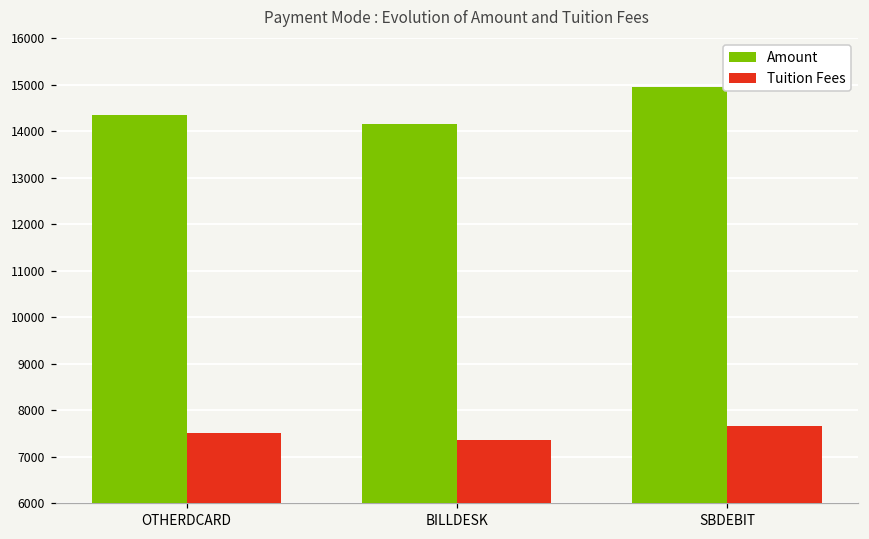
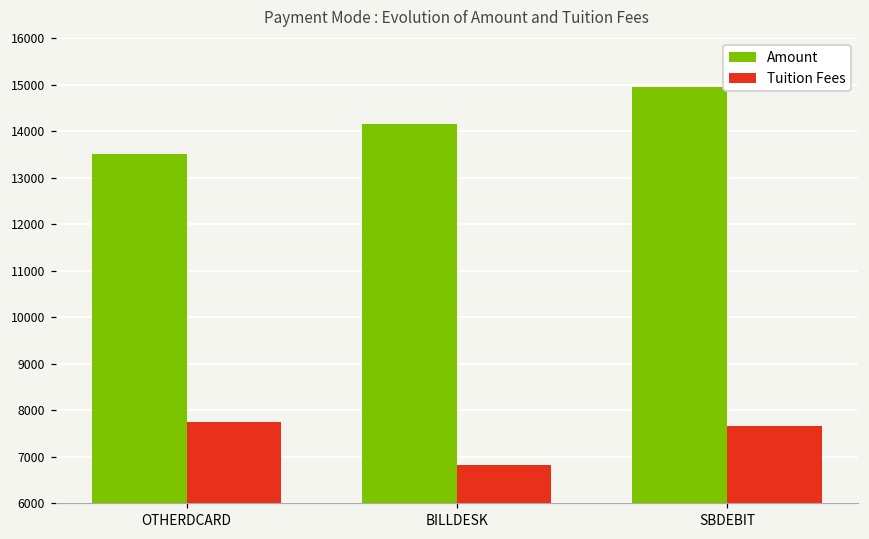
Amount, OTHERDCARD: 14400 -> 13500
Tuition Fees, OTHERDCARD: 7500 -> 7700
Tuition Fees, BILLDESK: 7400 -> 6800
